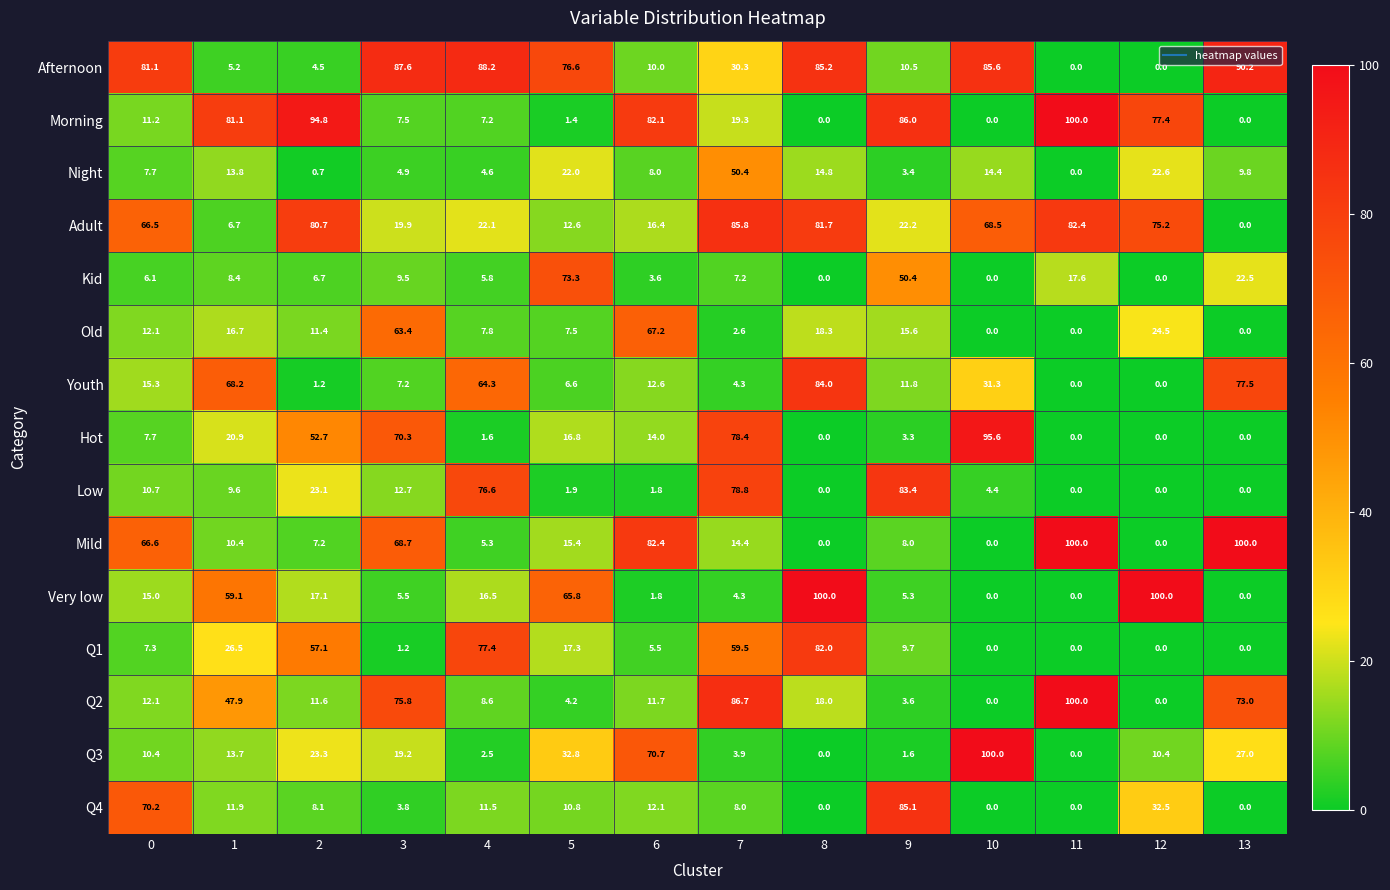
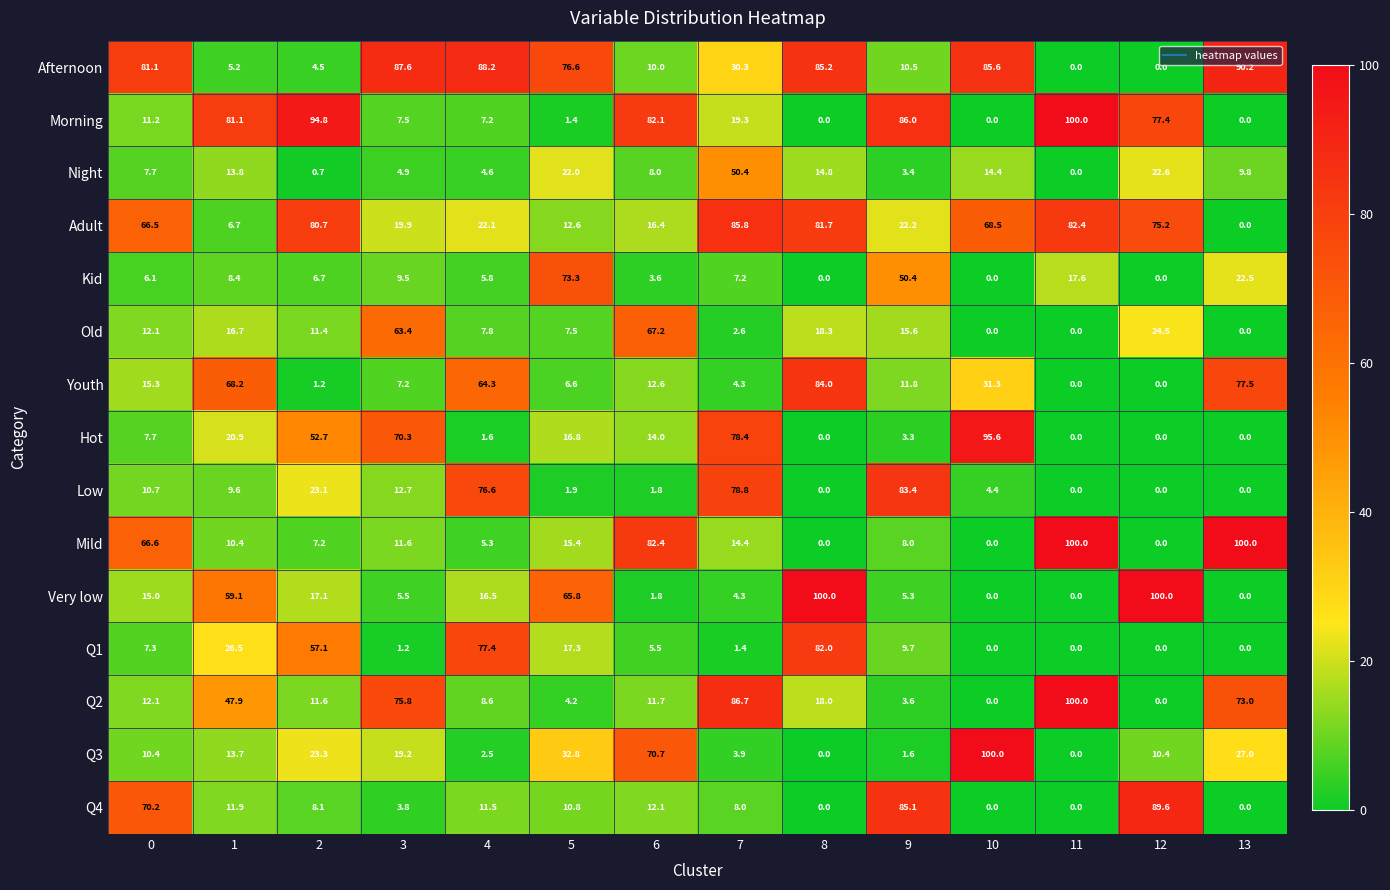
Mild, 3: 68.7 -> 11.6
Q1, 7: 59.5 -> 1.4
Q4, 12: 32.5 -> 89.6
